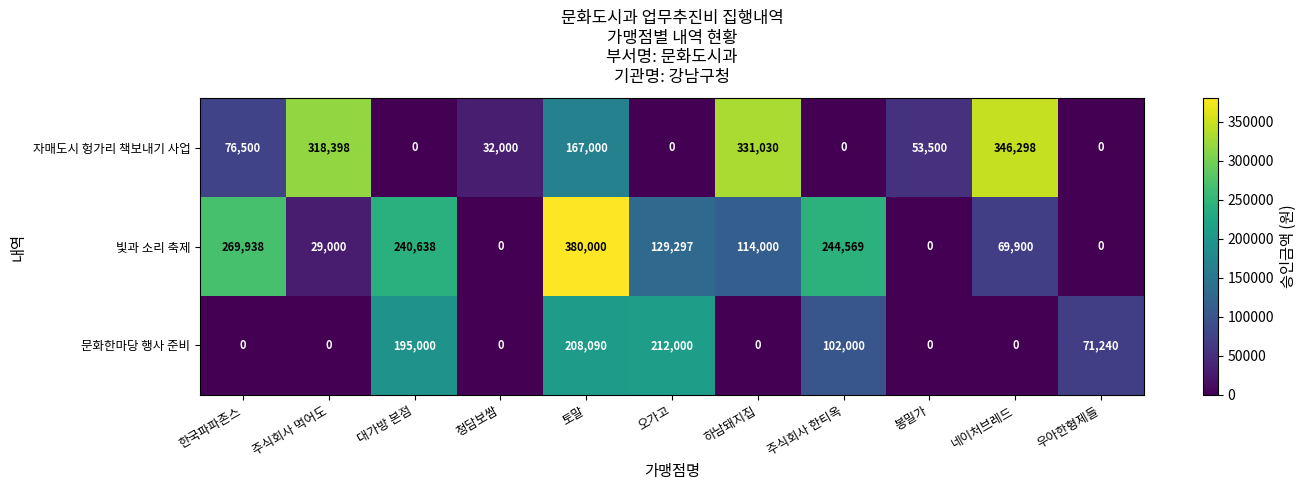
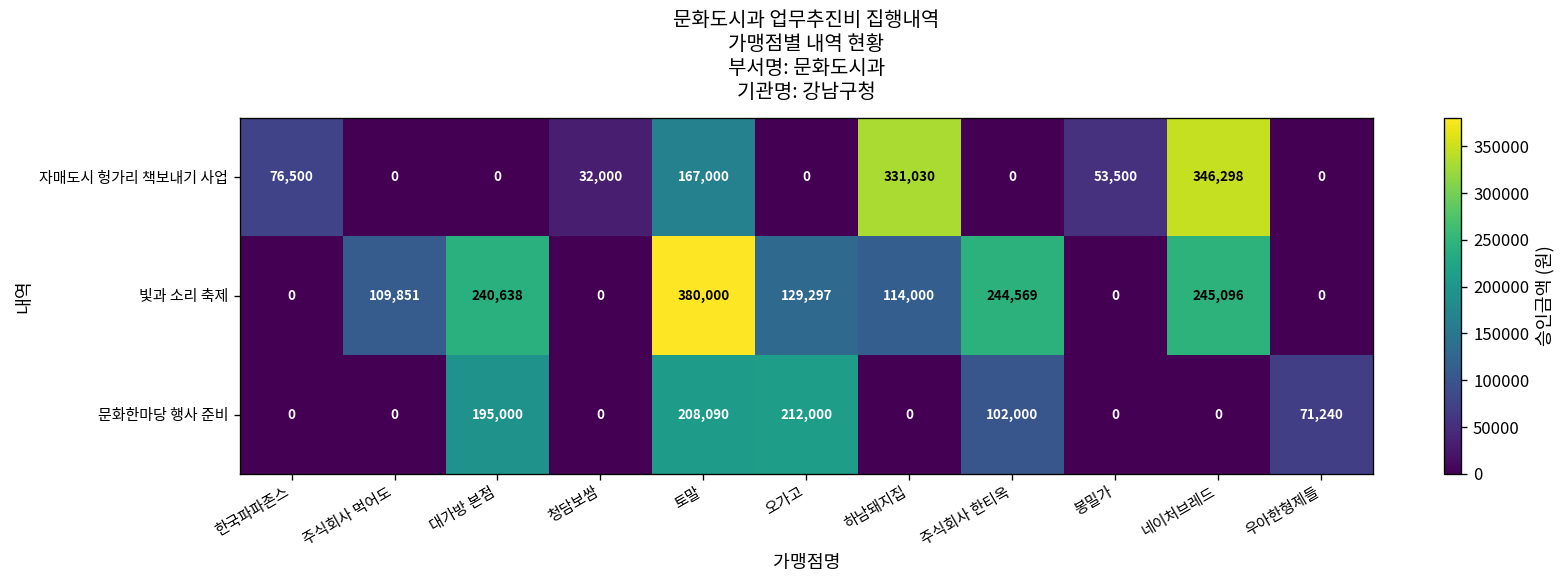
자매도시 헝가리 책보내기 사업, 주식회사 먹어도: 318,398 -> 0
빛과 소리 축제, 한국파파존스: 269,938 -> 0
빛과 소리 축제, 주식회사 먹어도: 29,000 -> 109,851
빛과 소리 축제, 네이처브레드: 69,900 -> 245,096
